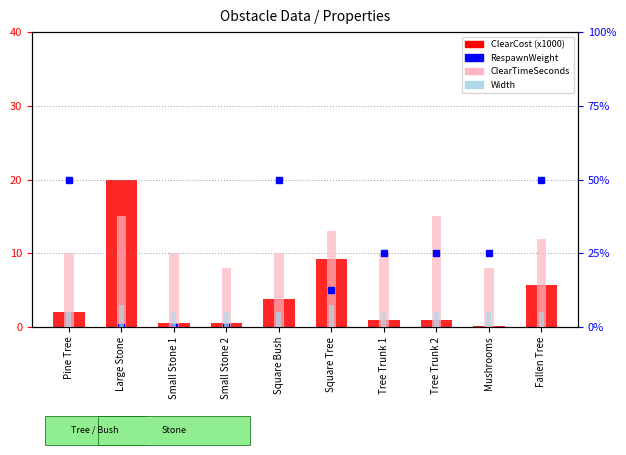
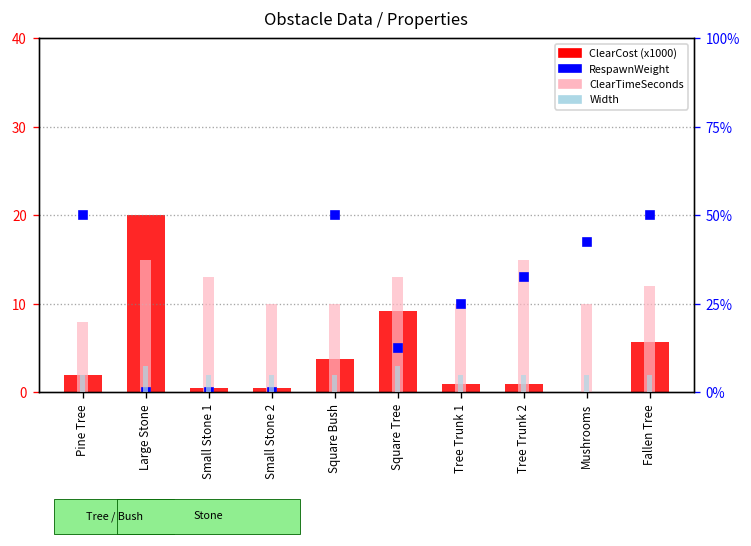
ClearTimeSeconds, Pine Tree: 10 -> 8
ClearTimeSeconds, Small Stone 1: 10 -> 13
ClearTimeSeconds, Small Stone 2: 8 -> 10
ClearTimeSeconds, Mushrooms: 8 -> 10
RespawnWeight, Tree Trunk 2: 25% -> 33%
RespawnWeight, Mushrooms: 25% -> 43%
